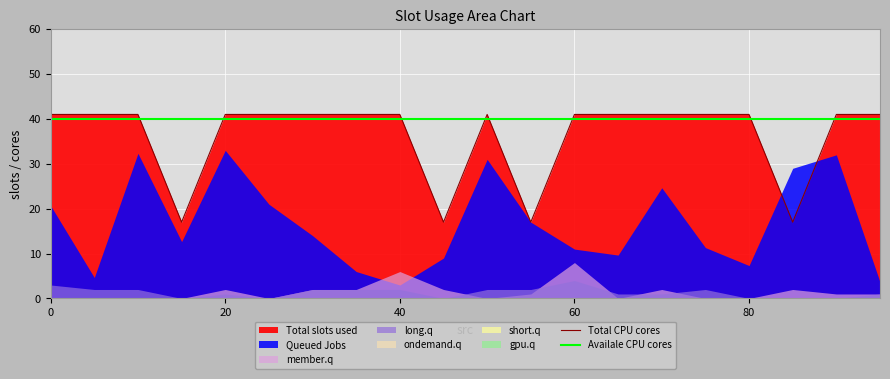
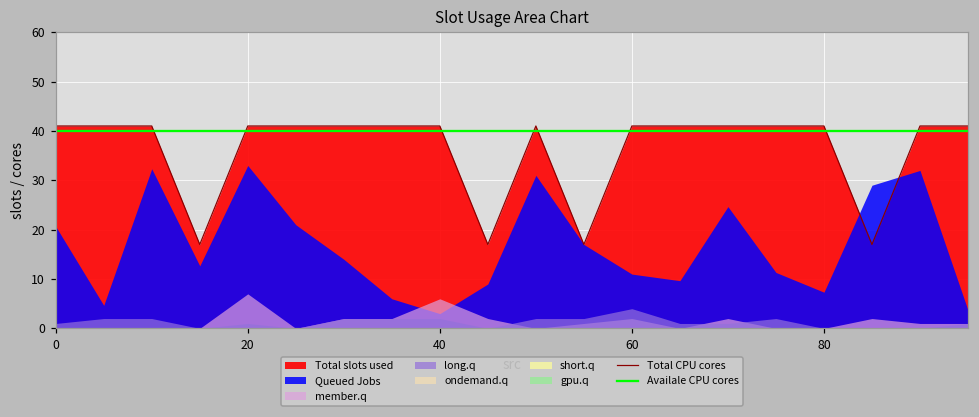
long.q, 0: 3 -> 1
member.q, 20: 2 -> 7
member.q, 60: 8 -> 2
